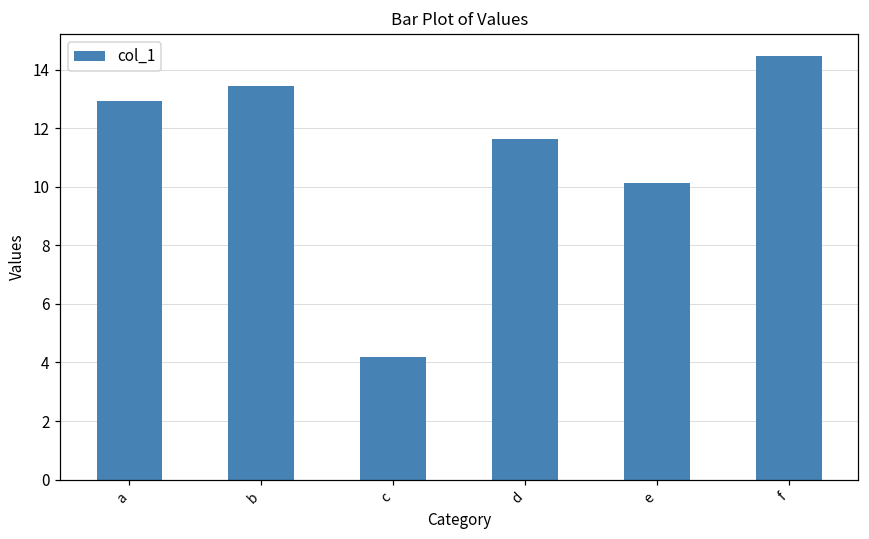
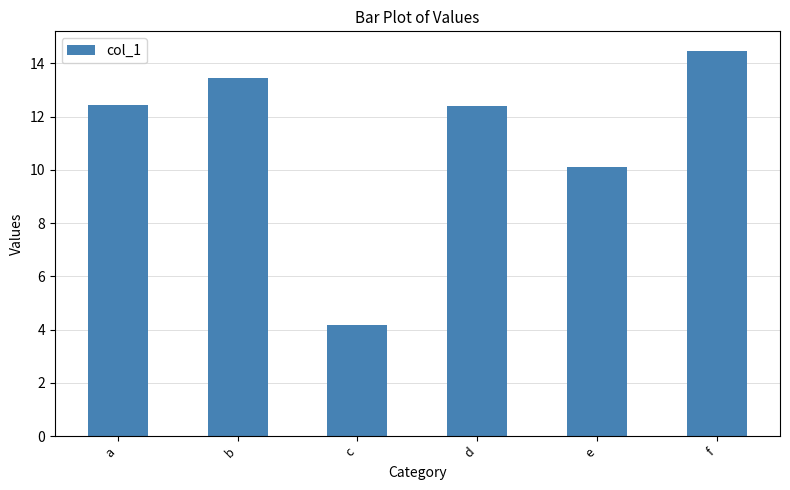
a: 12.9 -> 12.4
d: 11.6 -> 12.4
